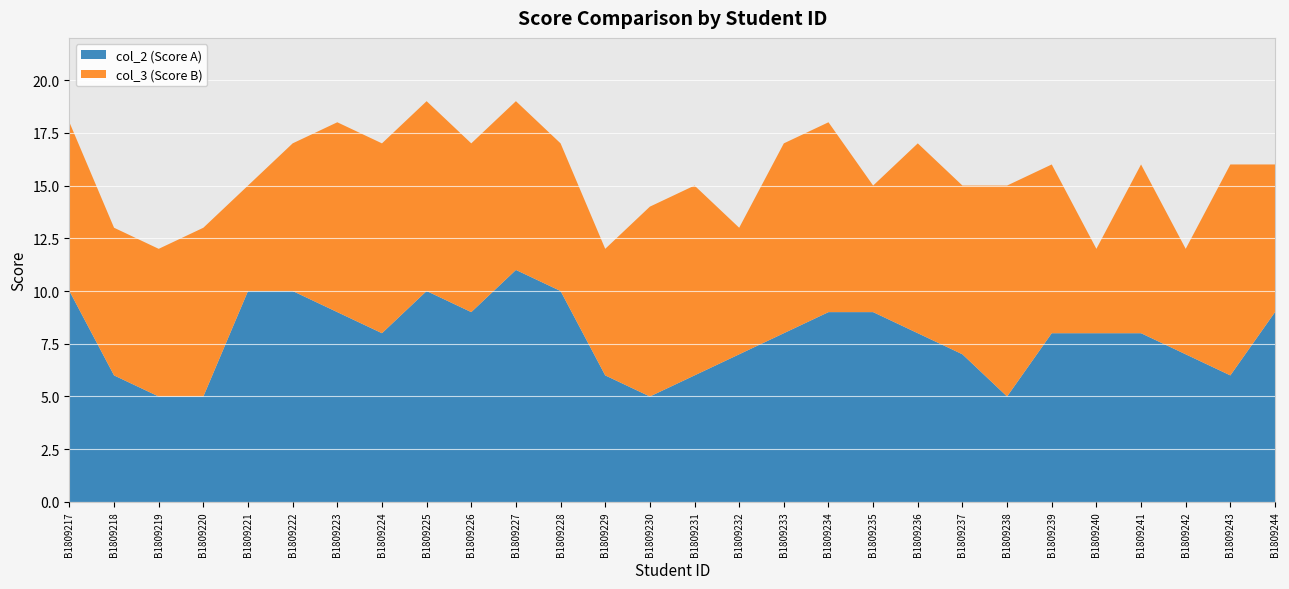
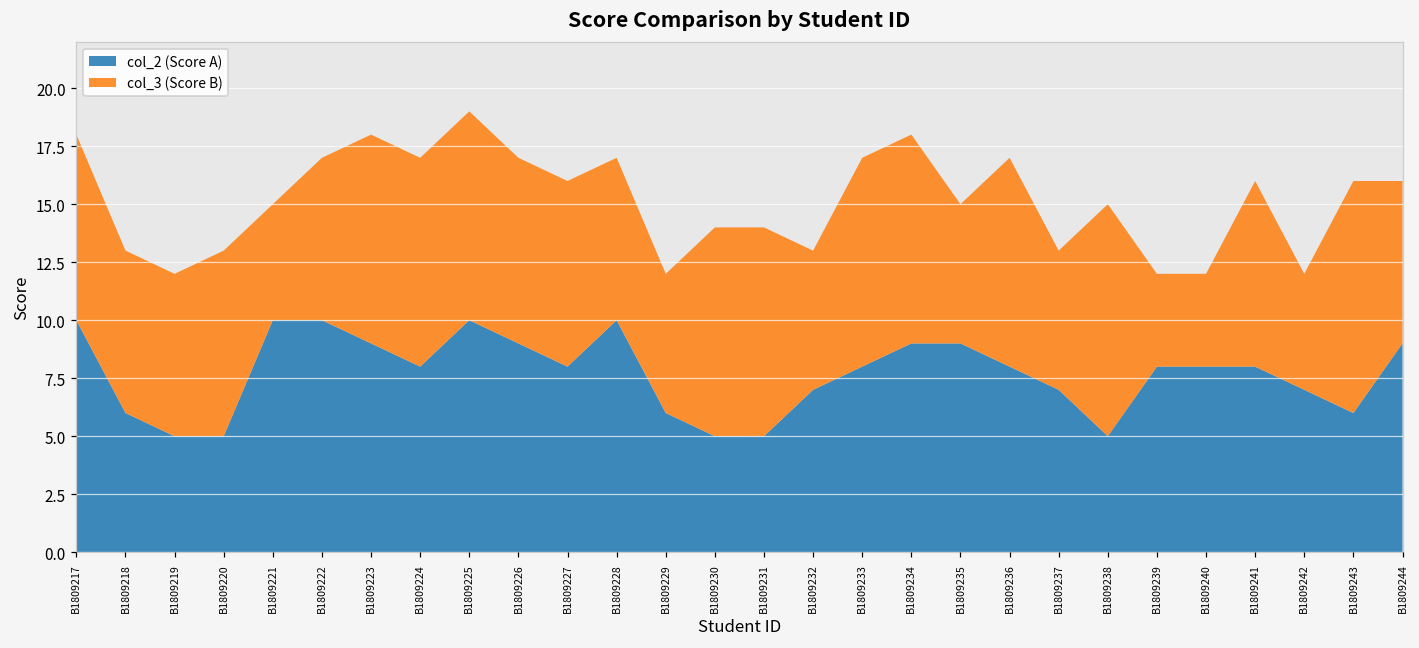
col_2 (Score A), B1809227: 11 -> 8
col_2 (Score A), B1809231: 6 -> 5
col_3 (Score B), B1809237: 8 -> 6
col_3 (Score B), B1809239: 8 -> 4
